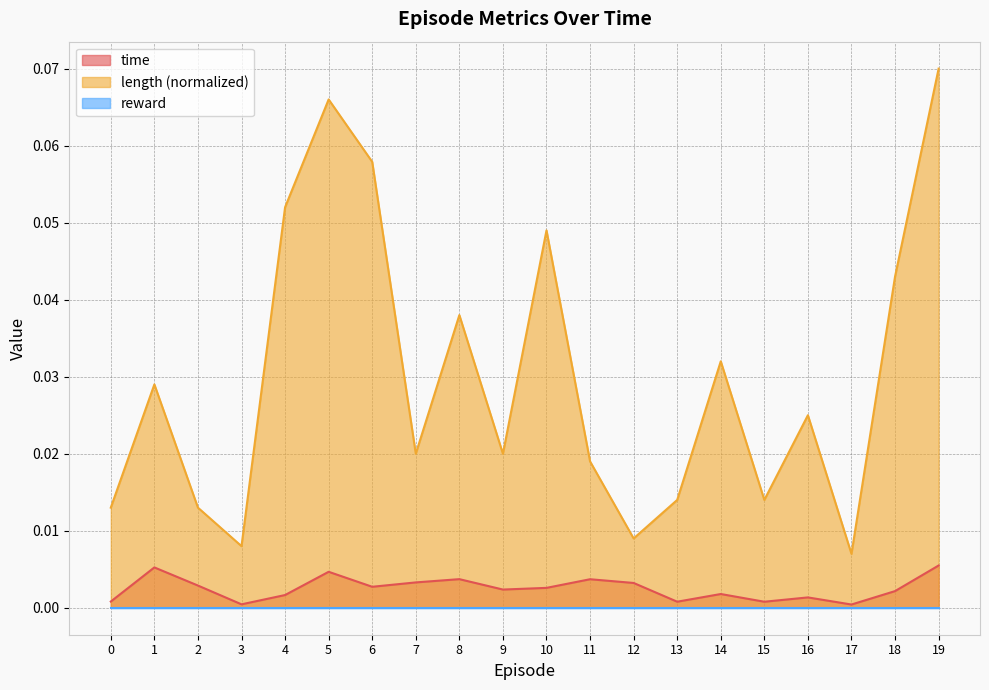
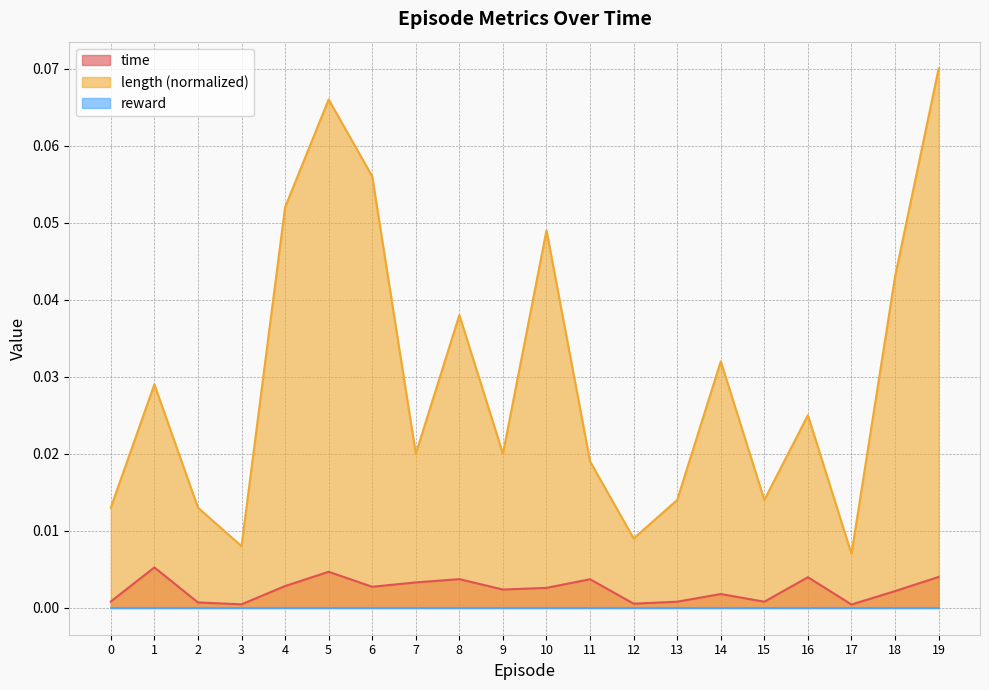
time, 2: 0.003 -> 0.001
time, 4: 0.002 -> 0.003
length (normalized), 6: 0.058 -> 0.056
time, 12: 0.003 -> 0.001
time, 16: 0.001 -> 0.004
time, 19: 0.005 -> 0.004
